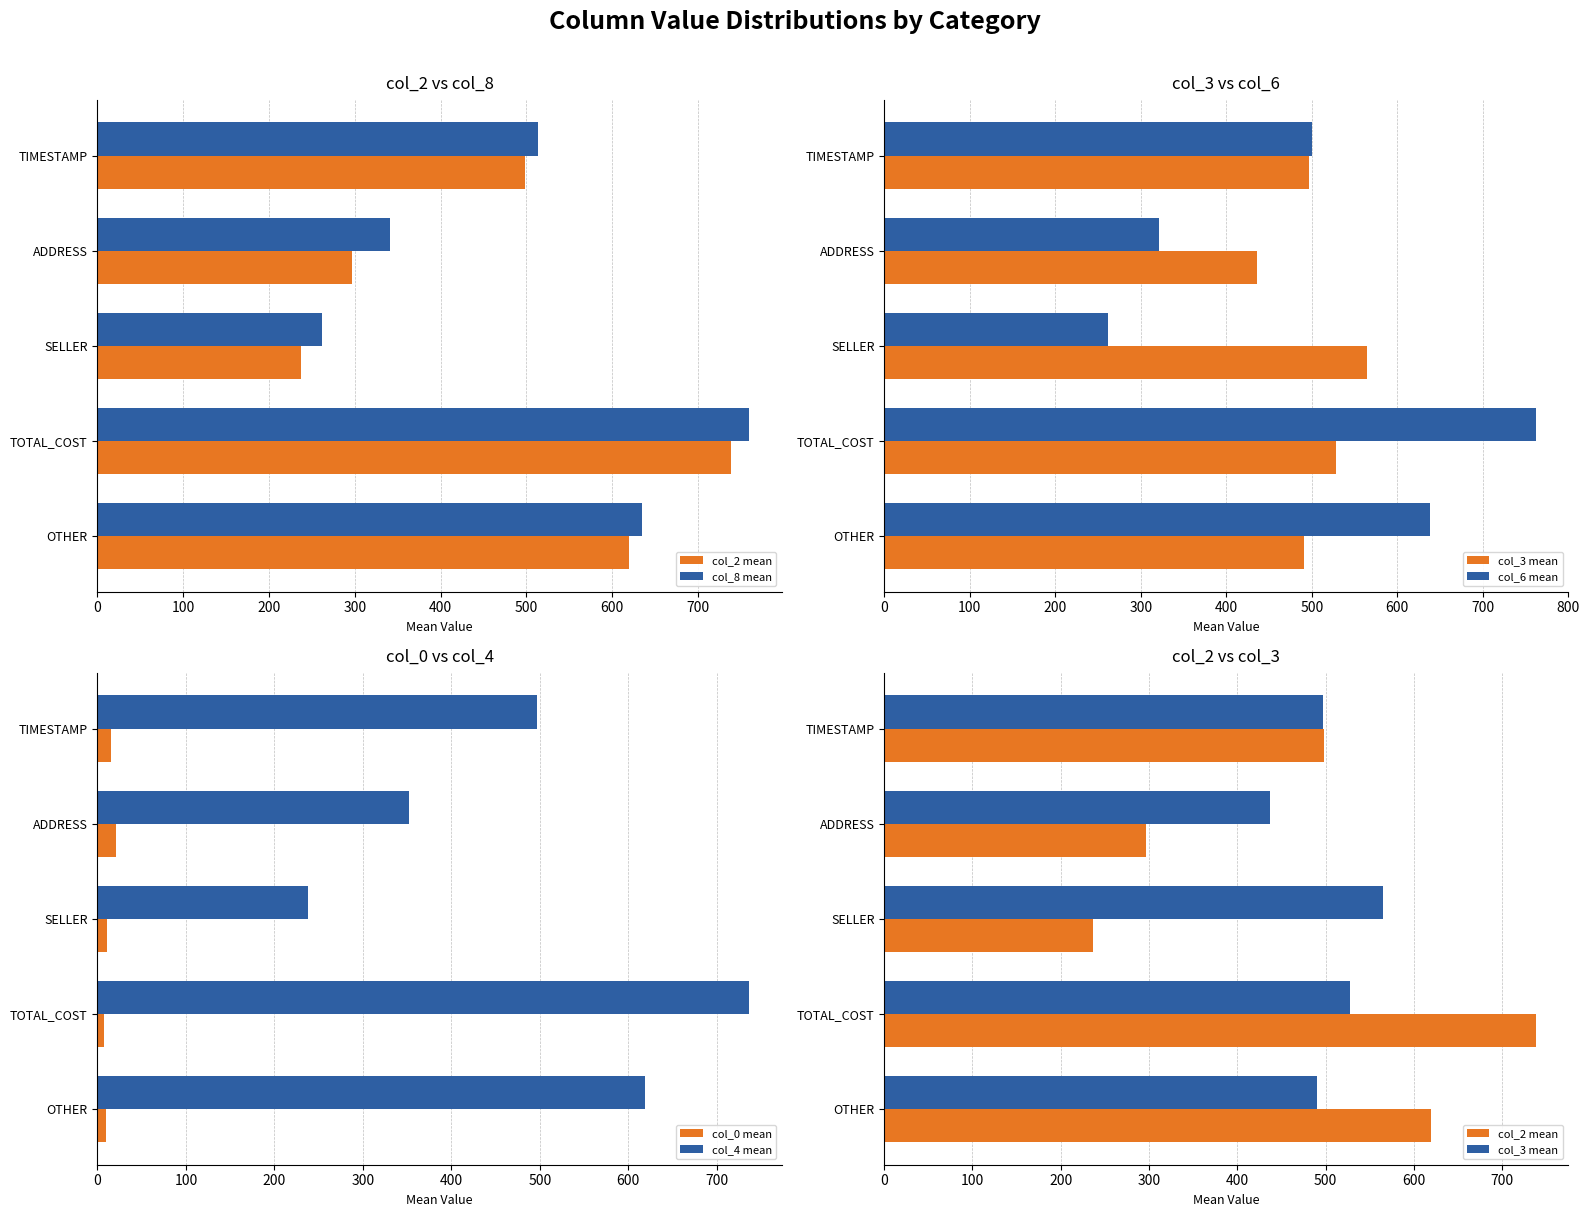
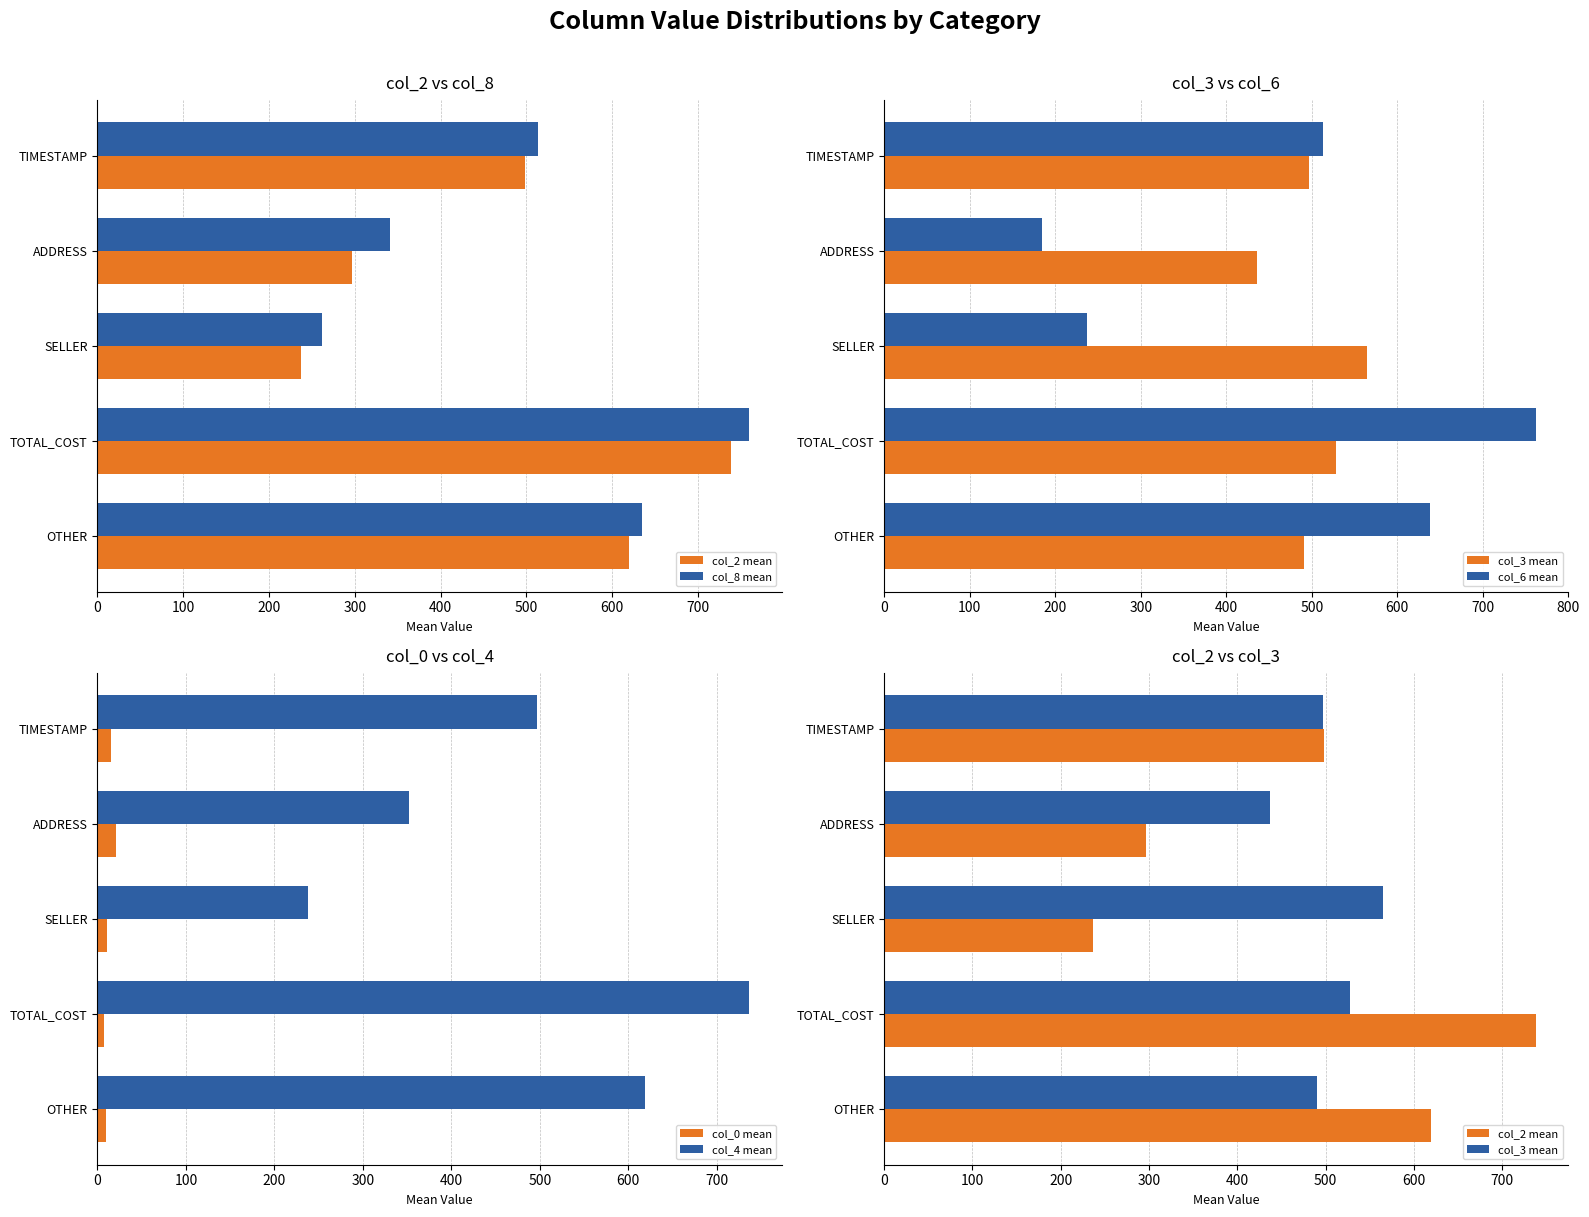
col_3 vs col_6, col_6 mean, TIMESTAMP: 500 -> 510
col_3 vs col_6, col_6 mean, ADDRESS: 320 -> 190
col_3 vs col_6, col_6 mean, SELLER: 260 -> 240
